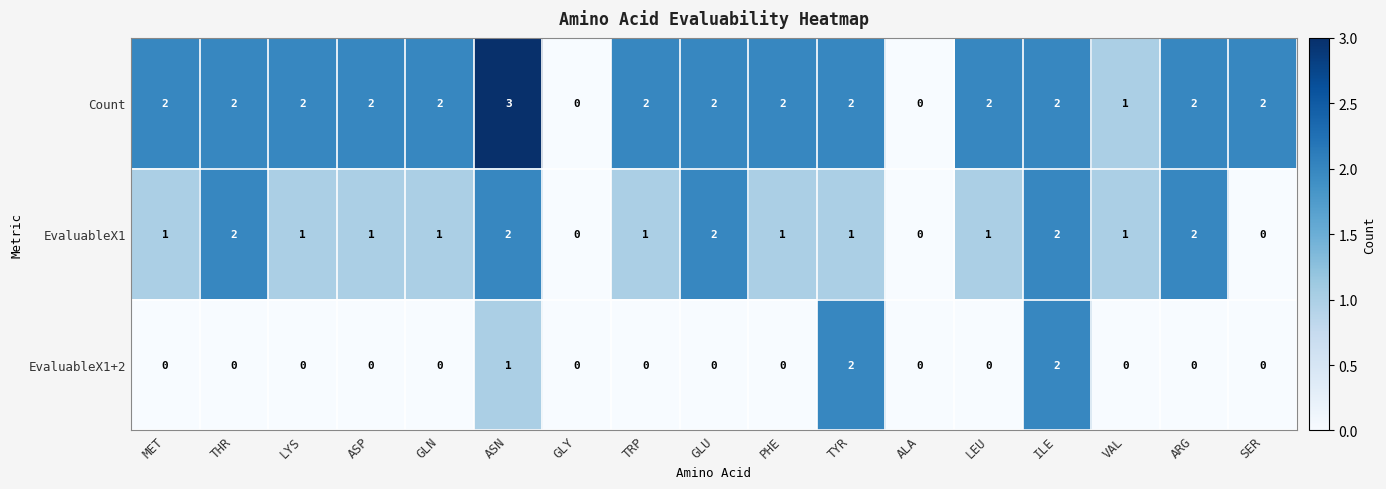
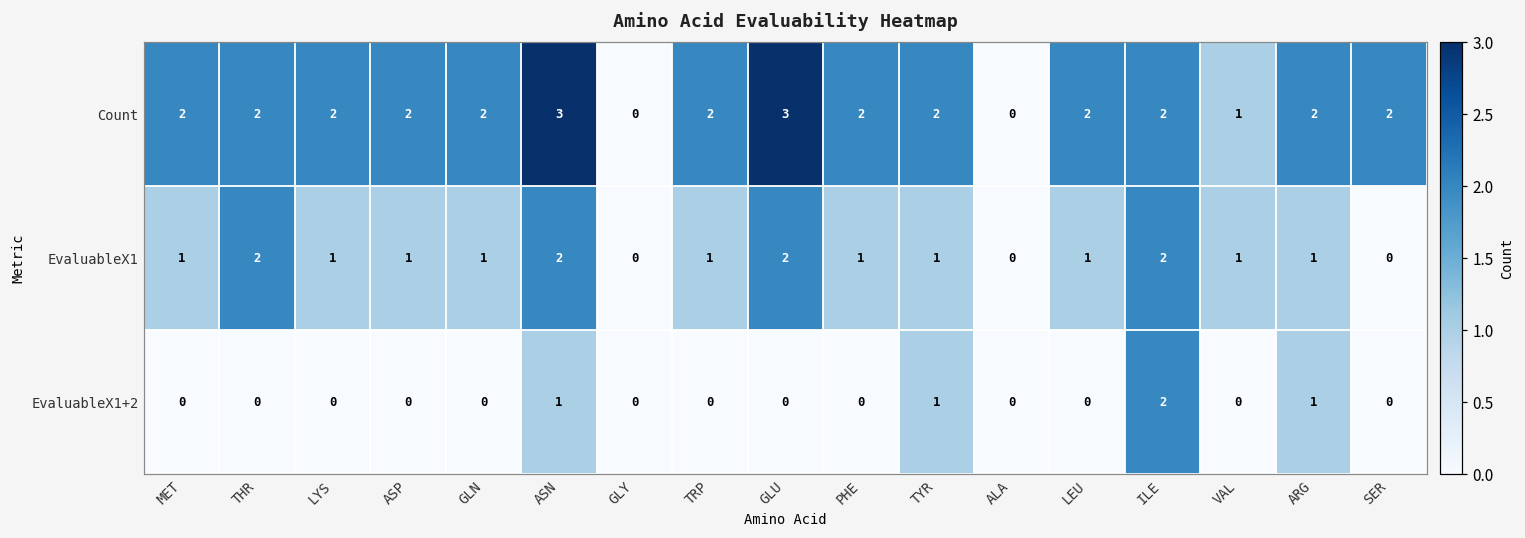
Count, GLU: 2 -> 3
EvaluableX1, ARG: 2 -> 1
EvaluableX1+2, TYR: 2 -> 1
EvaluableX1+2, ARG: 0 -> 1
